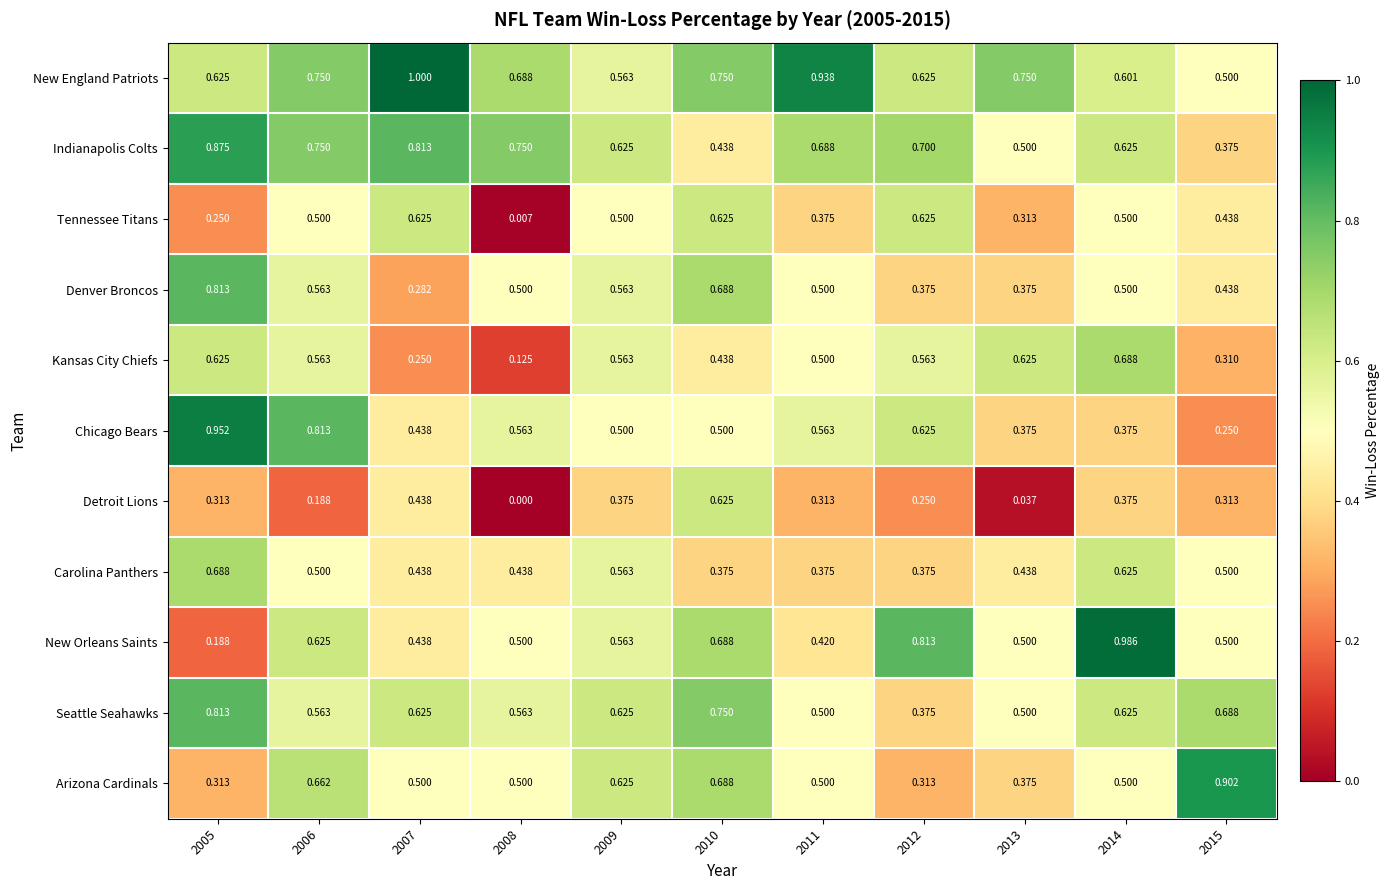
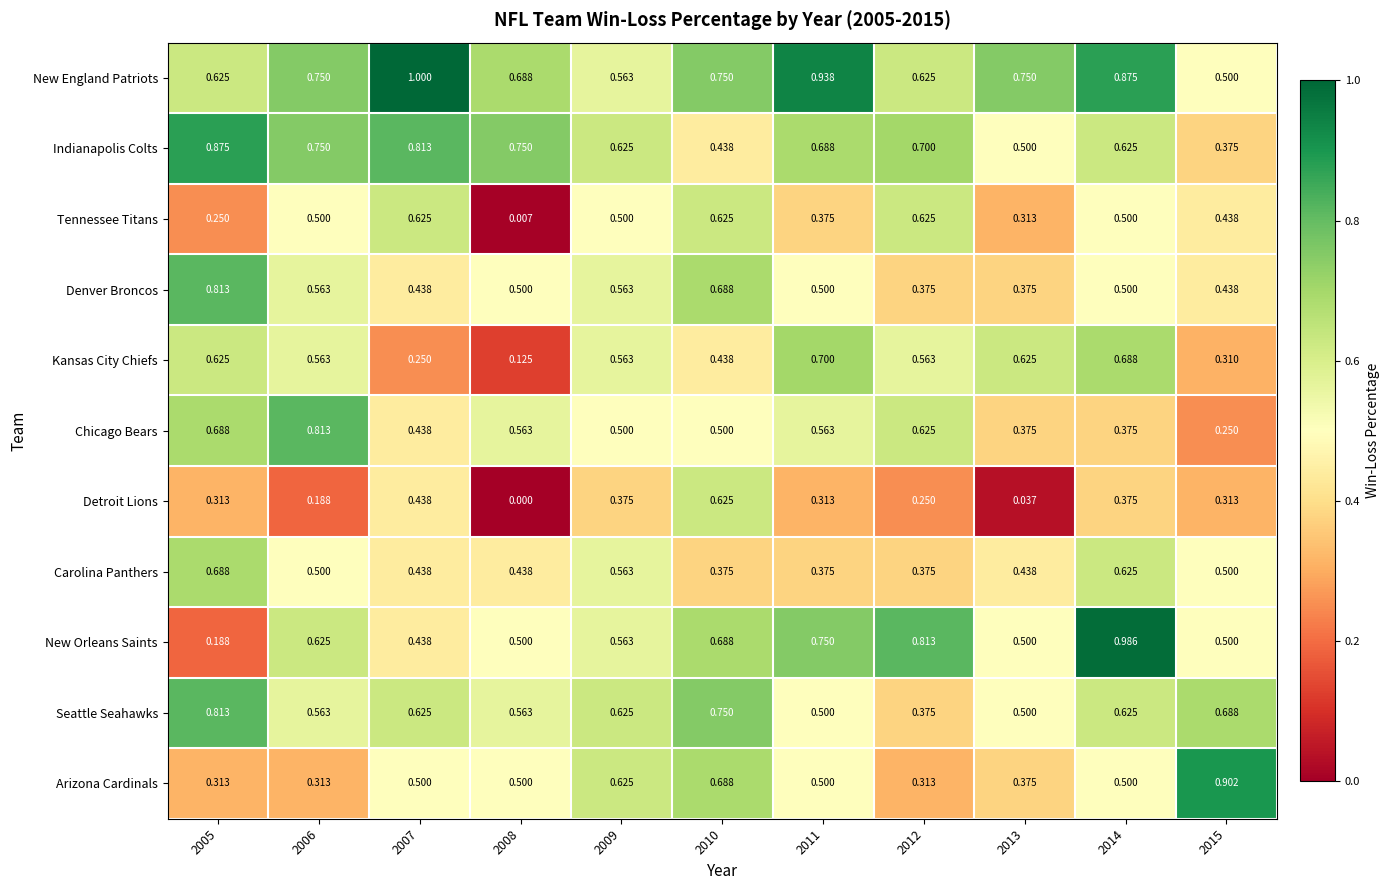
New England Patriots, 2014: 0.601 -> 0.875
Denver Broncos, 2007: 0.282 -> 0.438
Kansas City Chiefs, 2011: 0.500 -> 0.700
Chicago Bears, 2005: 0.952 -> 0.688
New Orleans Saints, 2011: 0.420 -> 0.750
Arizona Cardinals, 2006: 0.662 -> 0.313
